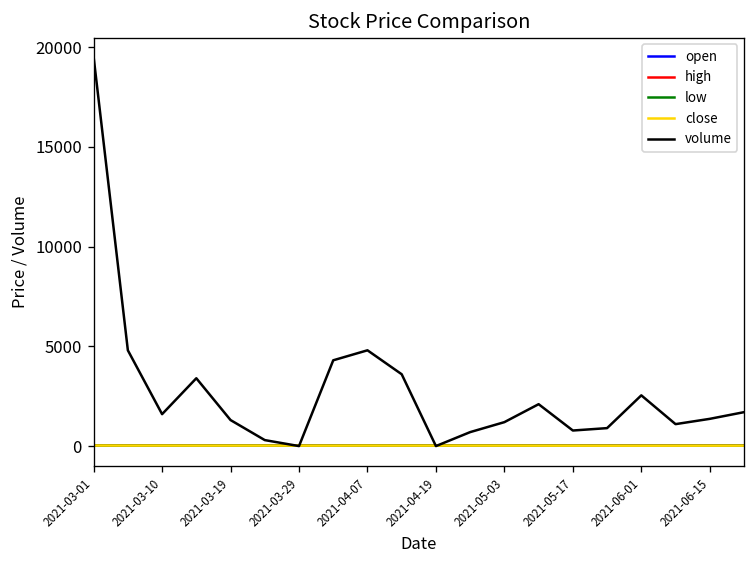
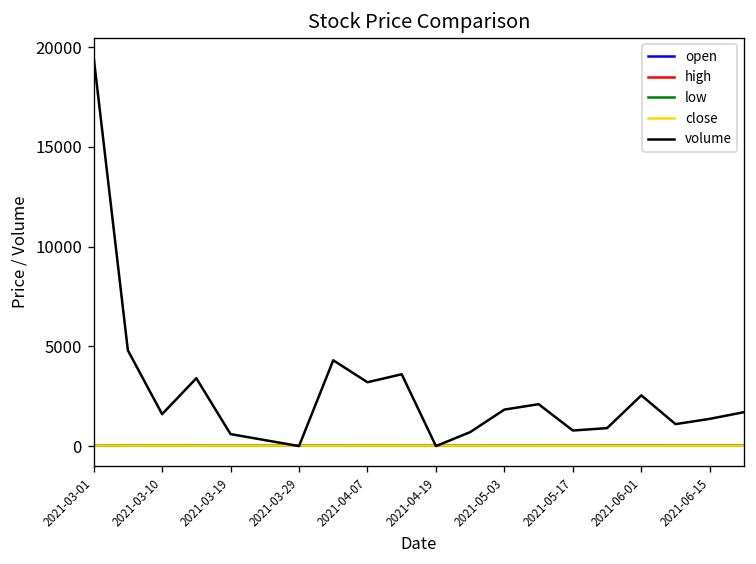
volume, 2021-03-19: 1300 -> 600
volume, 2021-04-07: 4800 -> 3200
volume, 2021-05-03: 1200 -> 1800
